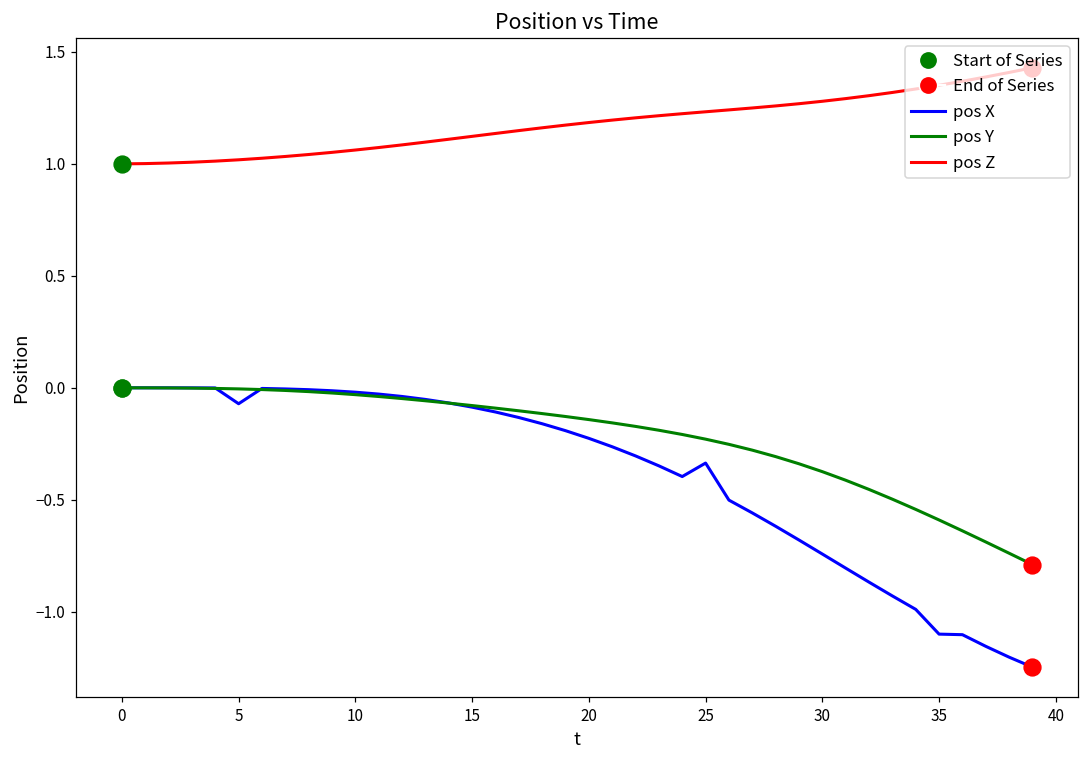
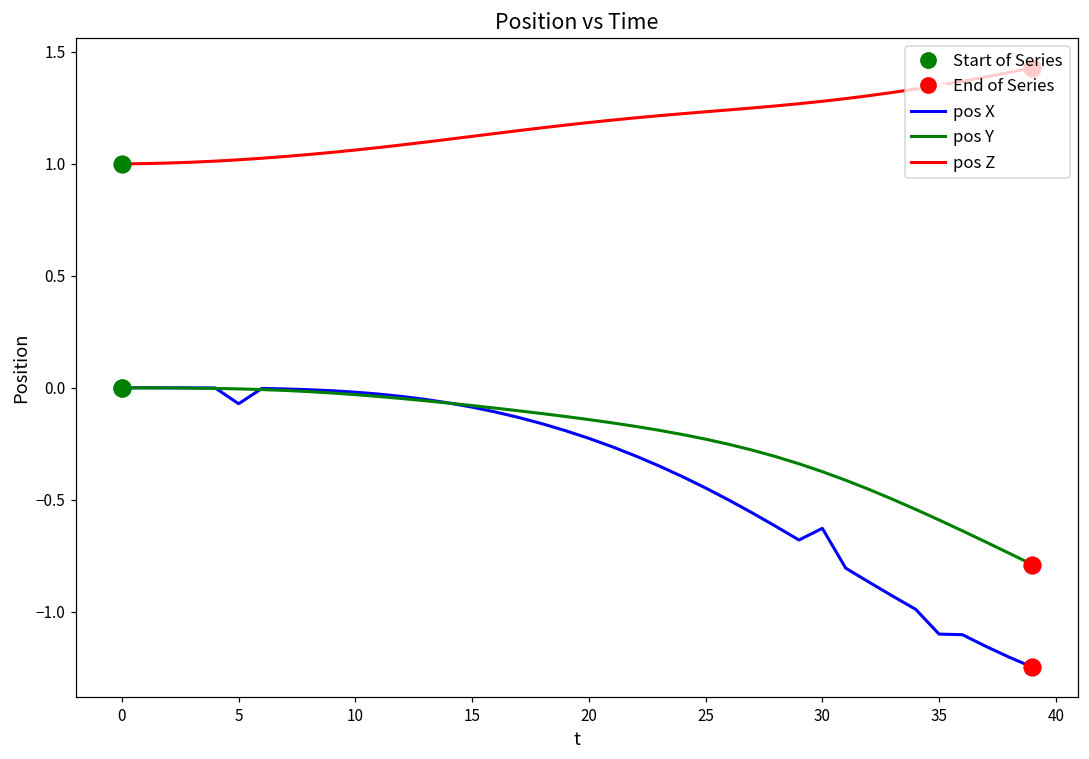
pos X, 25: -0.34 -> -0.45
pos X, 30: -0.74 -> -0.63
